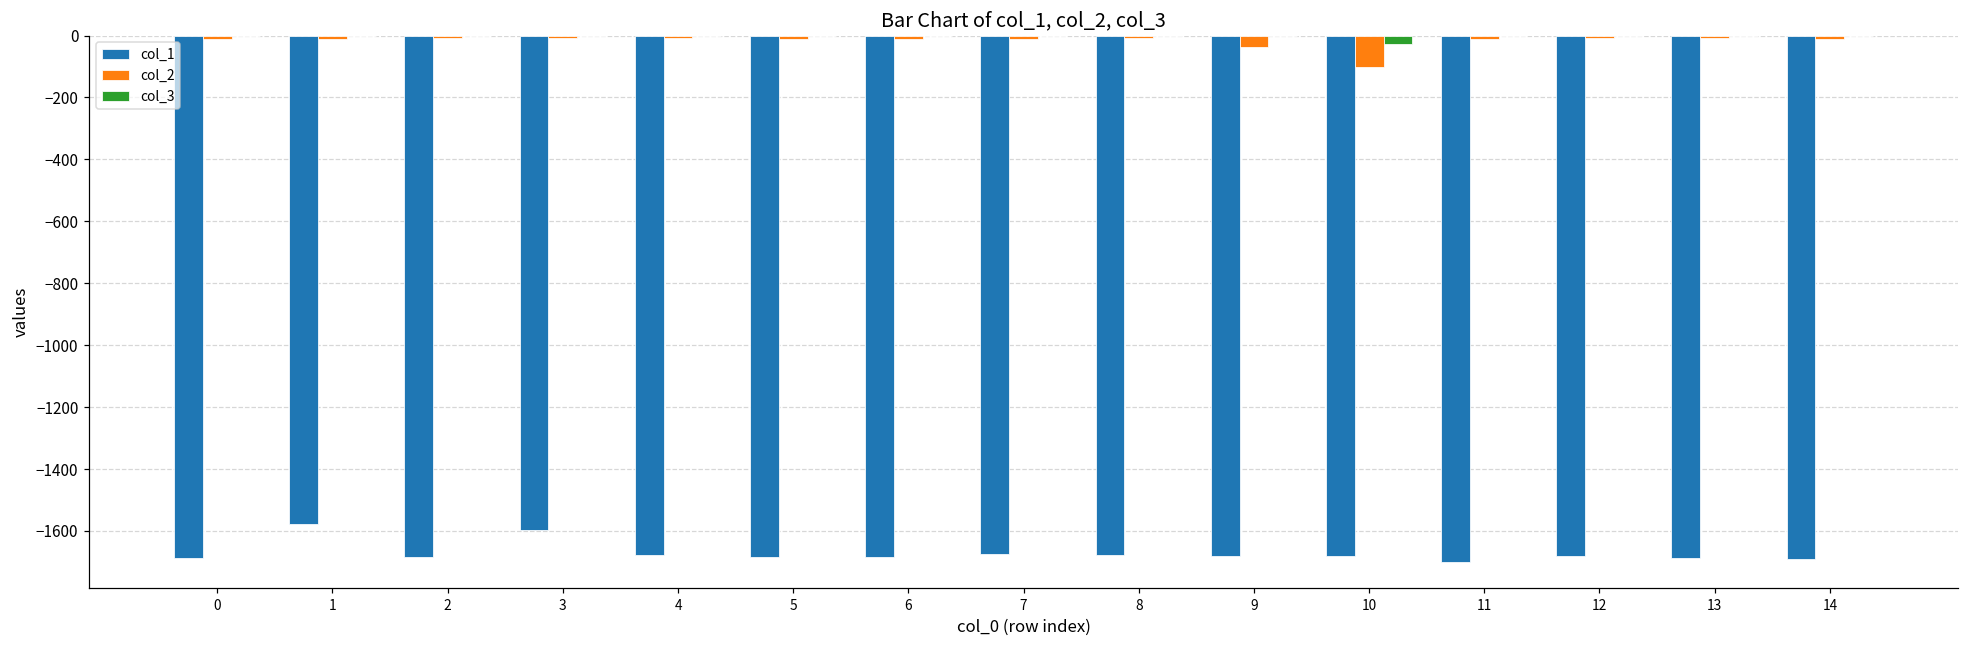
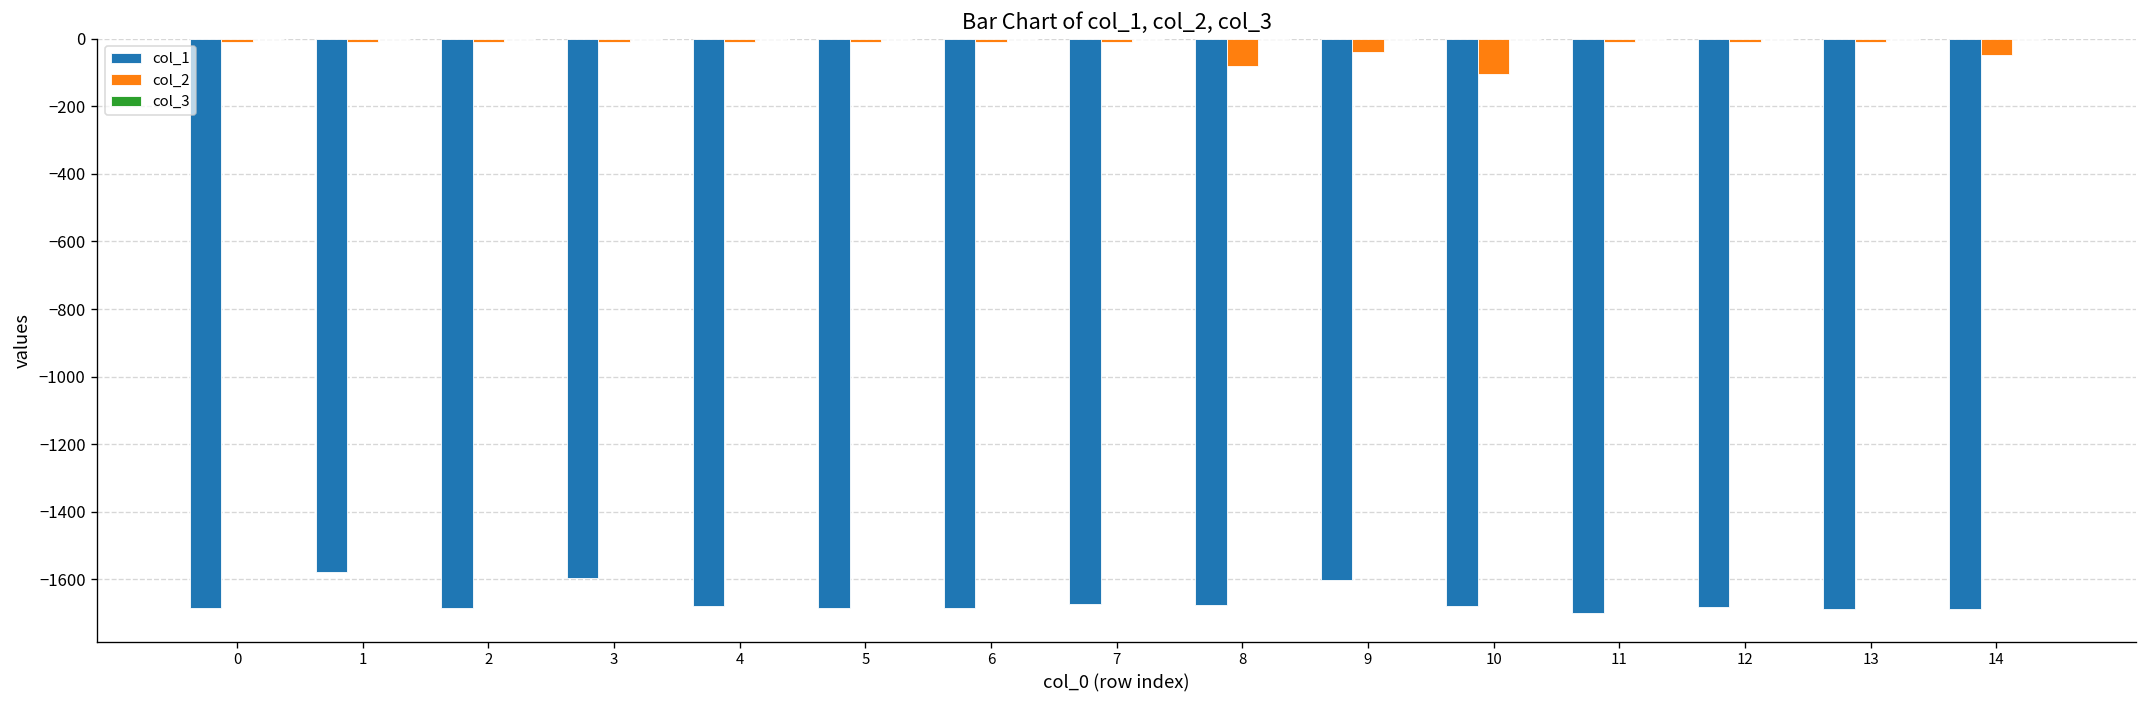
col_2, 8: -10 -> -80
col_1, 9: -1680 -> -1600
col_3, 10: -30 -> 0
col_2, 14: -10 -> -50
